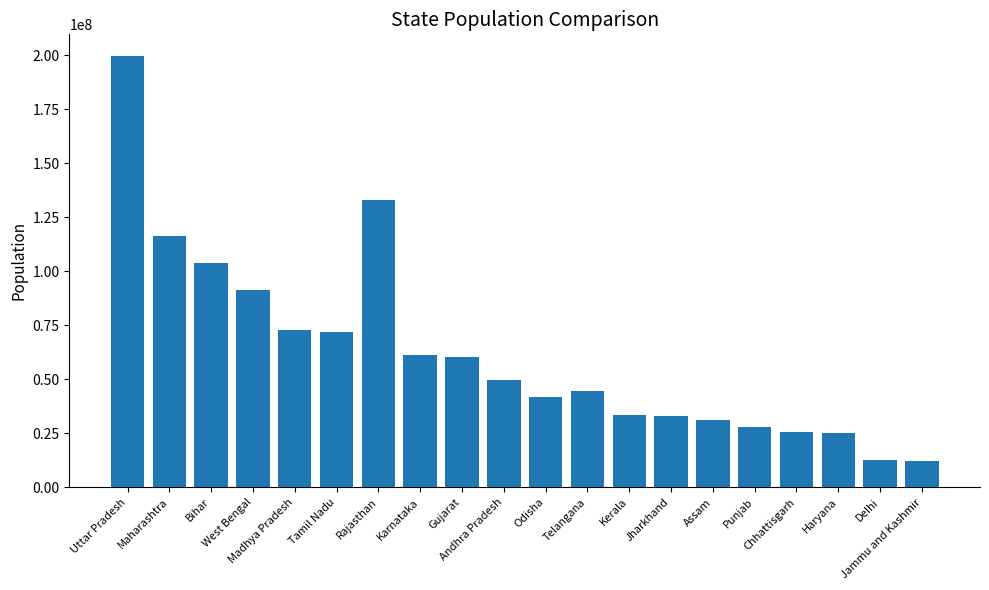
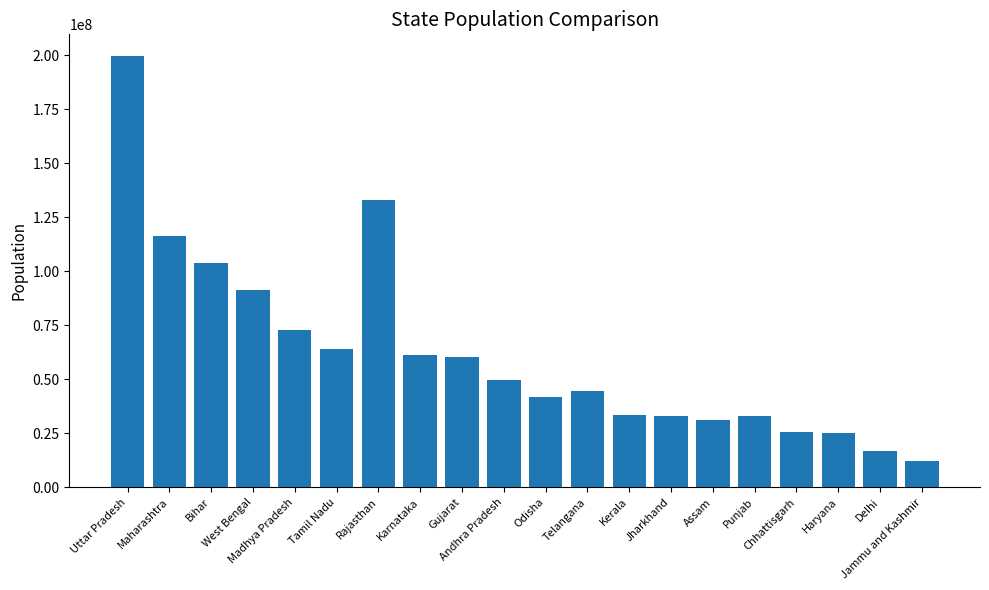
Tamil Nadu: 72000000 -> 64000000
Punjab: 28000000 -> 33000000
Delhi: 13000000 -> 17000000
